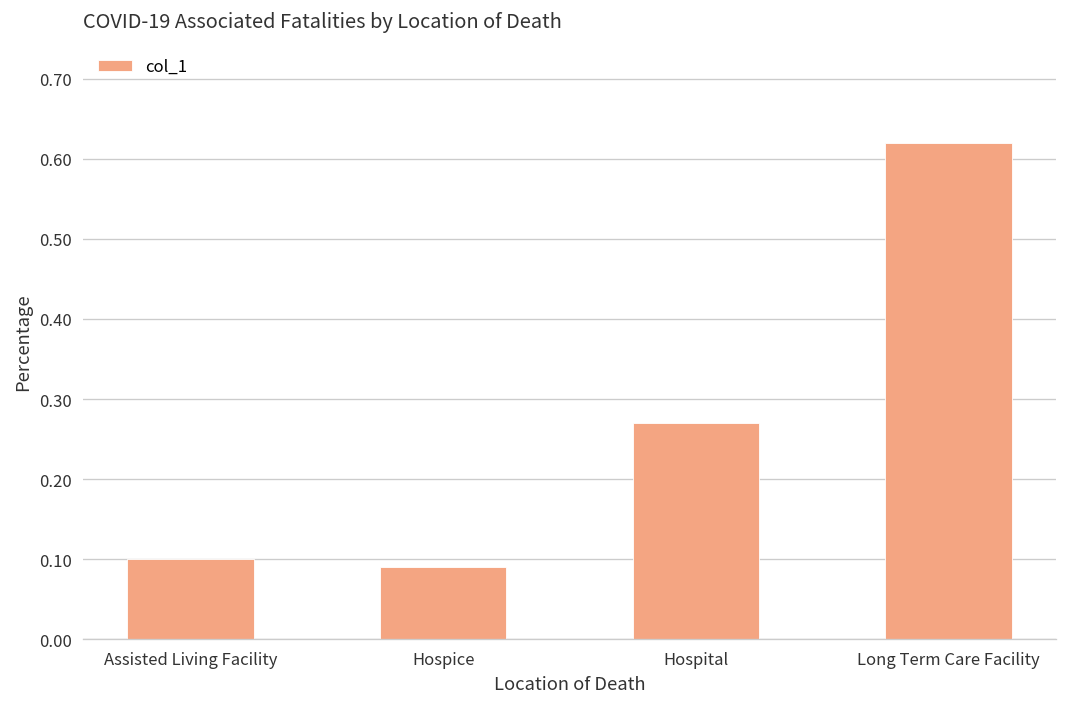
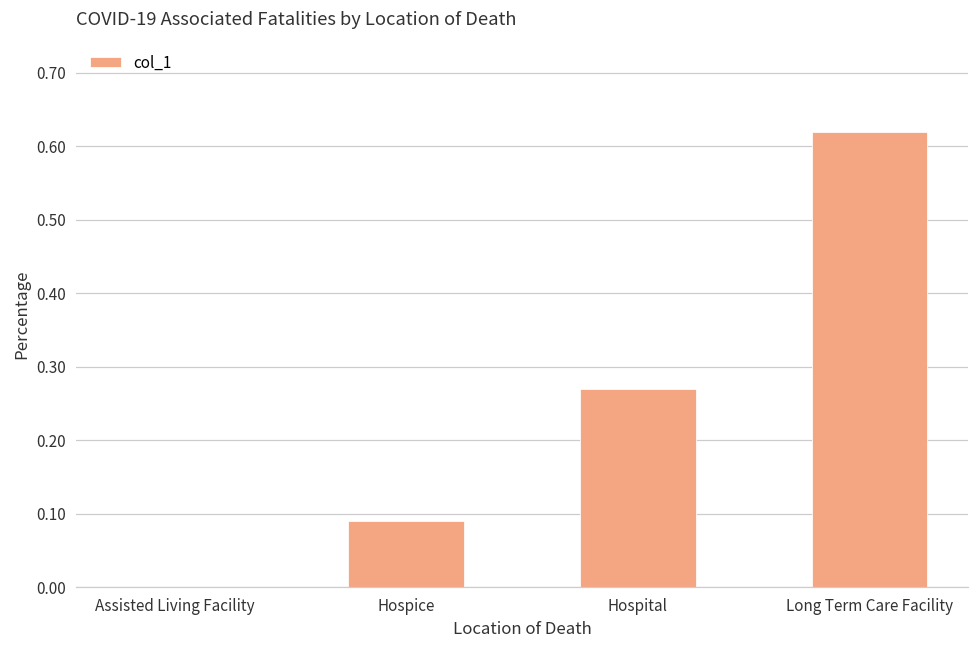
Assisted Living Facility: 0.1 -> 0.0
